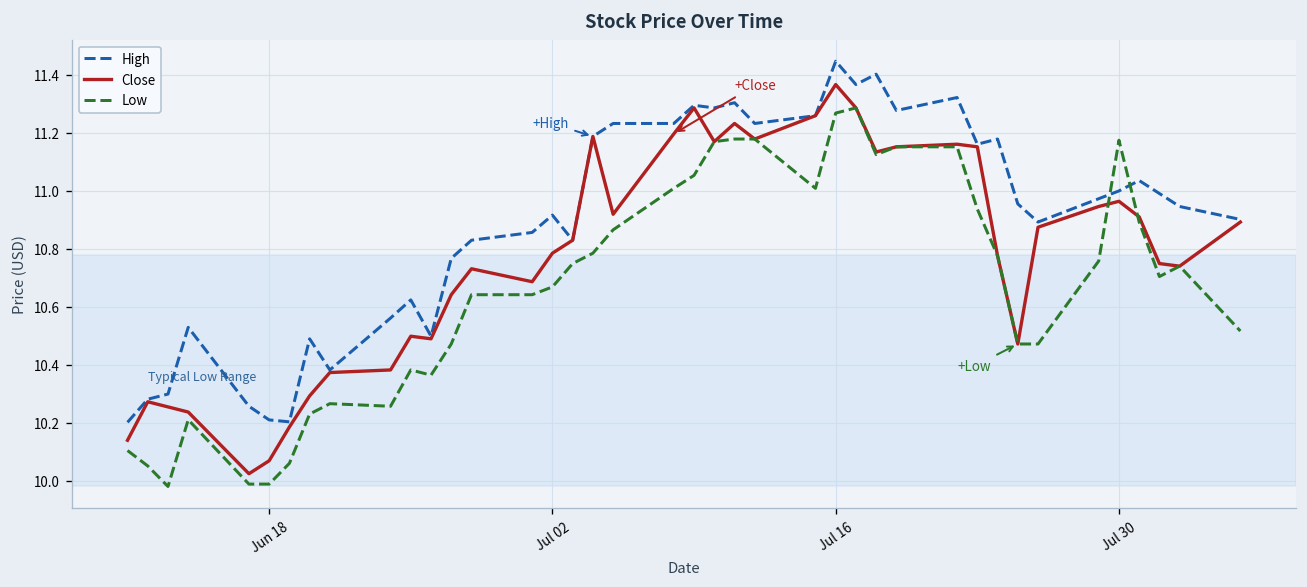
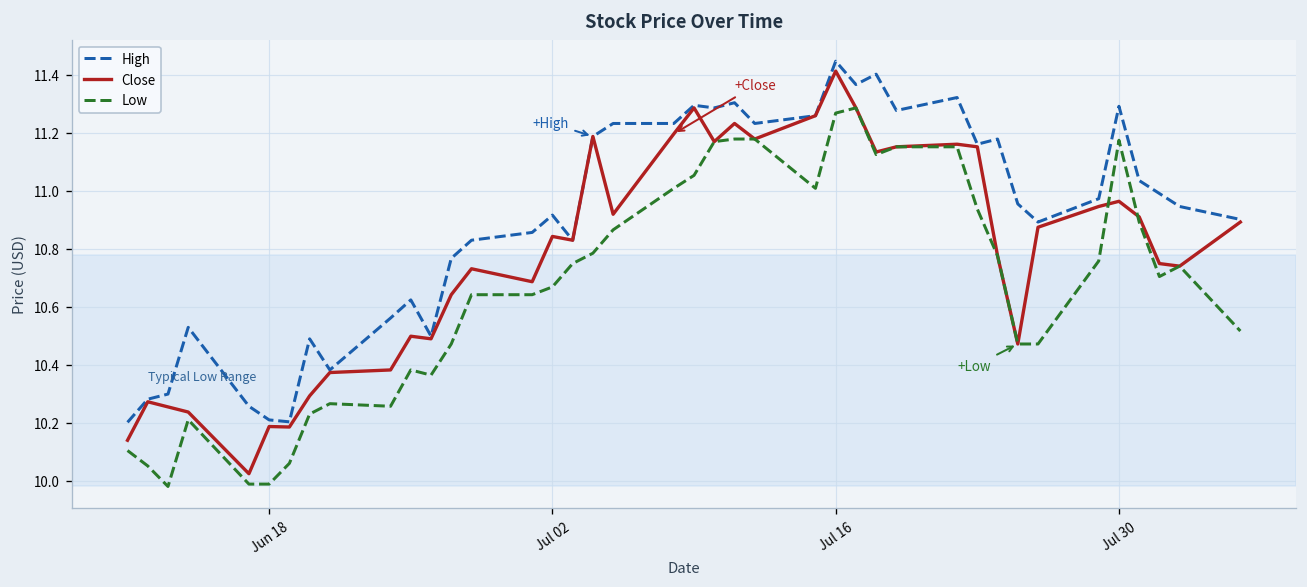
Close, Jun 18: 10.07 -> 10.19
Close, Jul 02: 10.78 -> 10.84
Close, Jul 16: 11.37 -> 11.41
High, Jul 30: 11.00 -> 11.29
